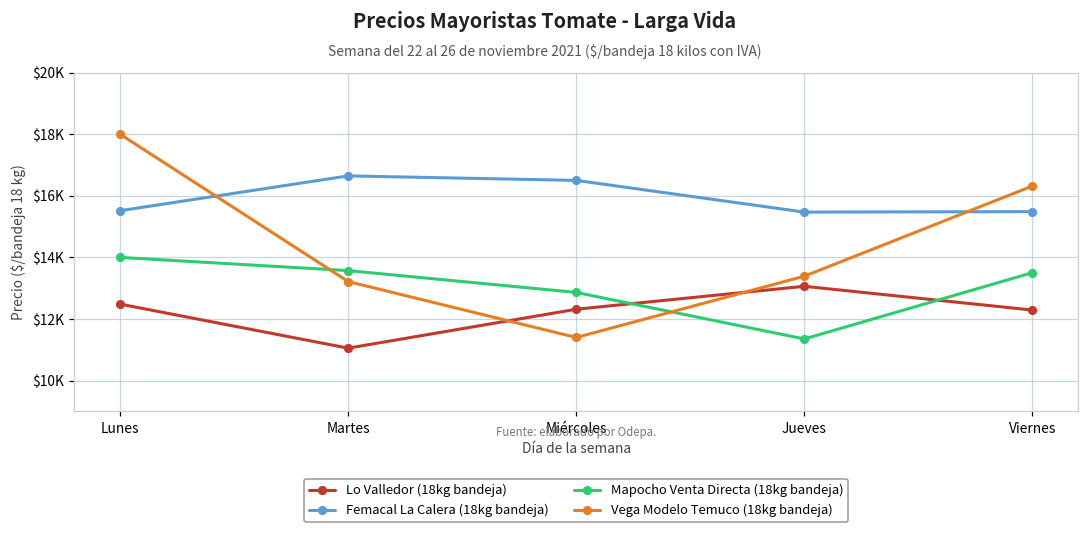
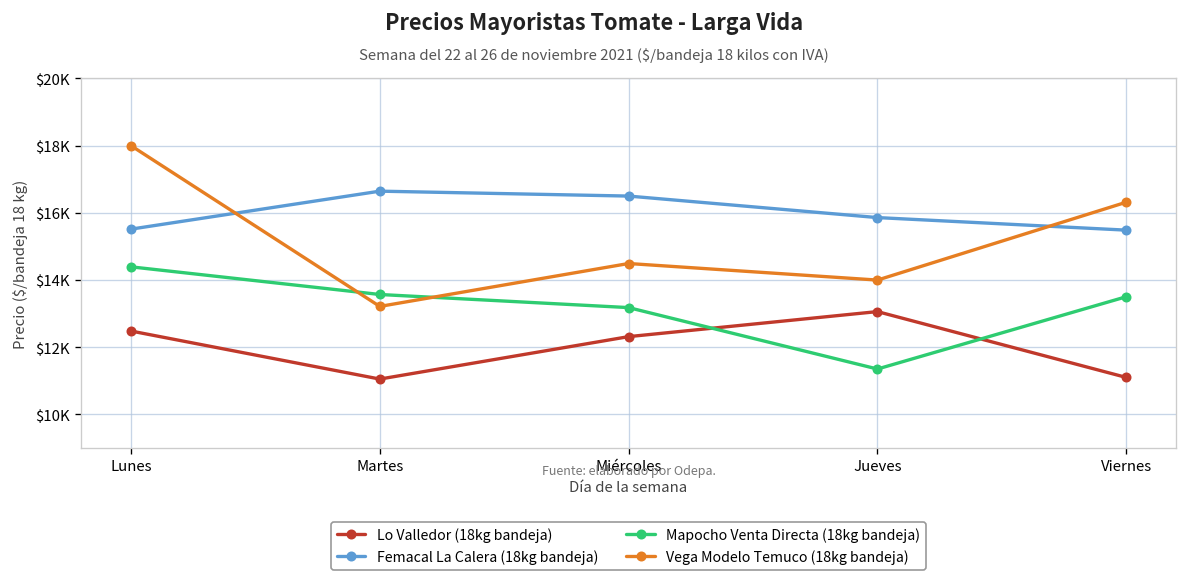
Mapocho Venta Directa (18kg bandeja), Lunes: $14000 -> $14400
Mapocho Venta Directa (18kg bandeja), Miércoles: $12900 -> $13200
Vega Modelo Temuco (18kg bandeja), Miércoles: $11400 -> $14500
Femacal La Calera (18kg bandeja), Jueves: $15500 -> $15900
Vega Modelo Temuco (18kg bandeja), Jueves: $13400 -> $14000
Lo Valledor (18kg bandeja), Viernes: $12300 -> $11100
